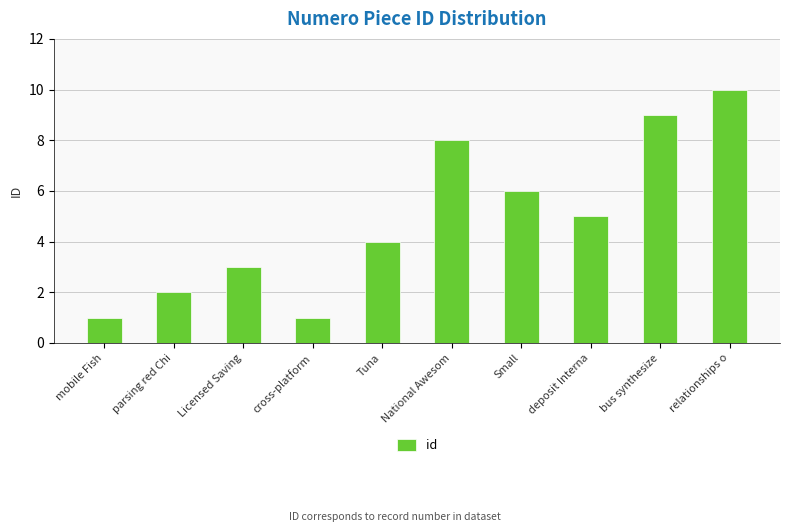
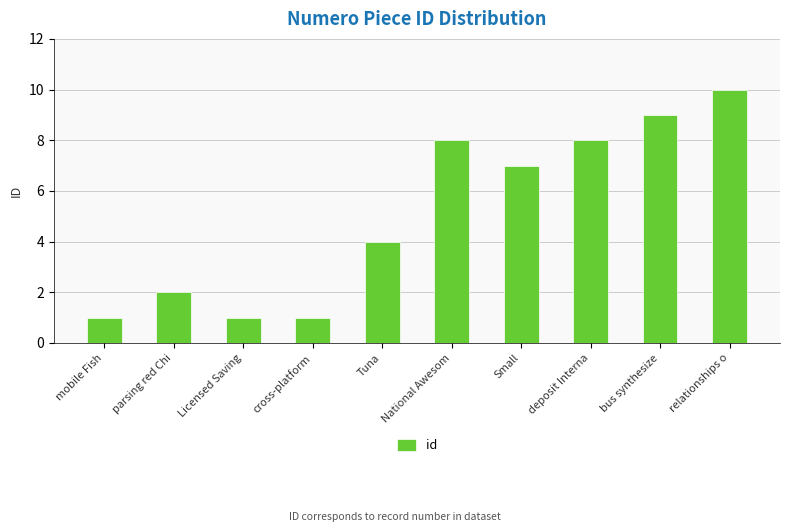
Licensed Saving: 3 -> 1
Small: 6 -> 7
deposit Interna: 5 -> 8
